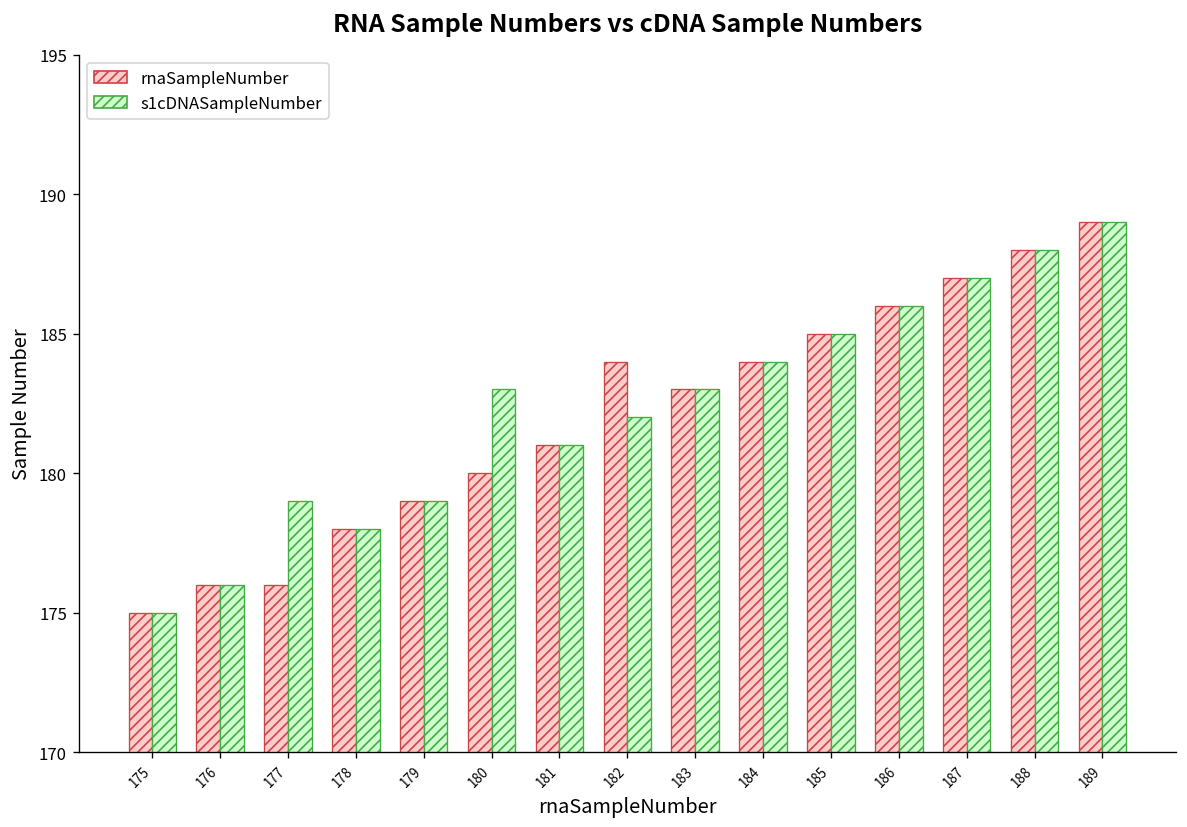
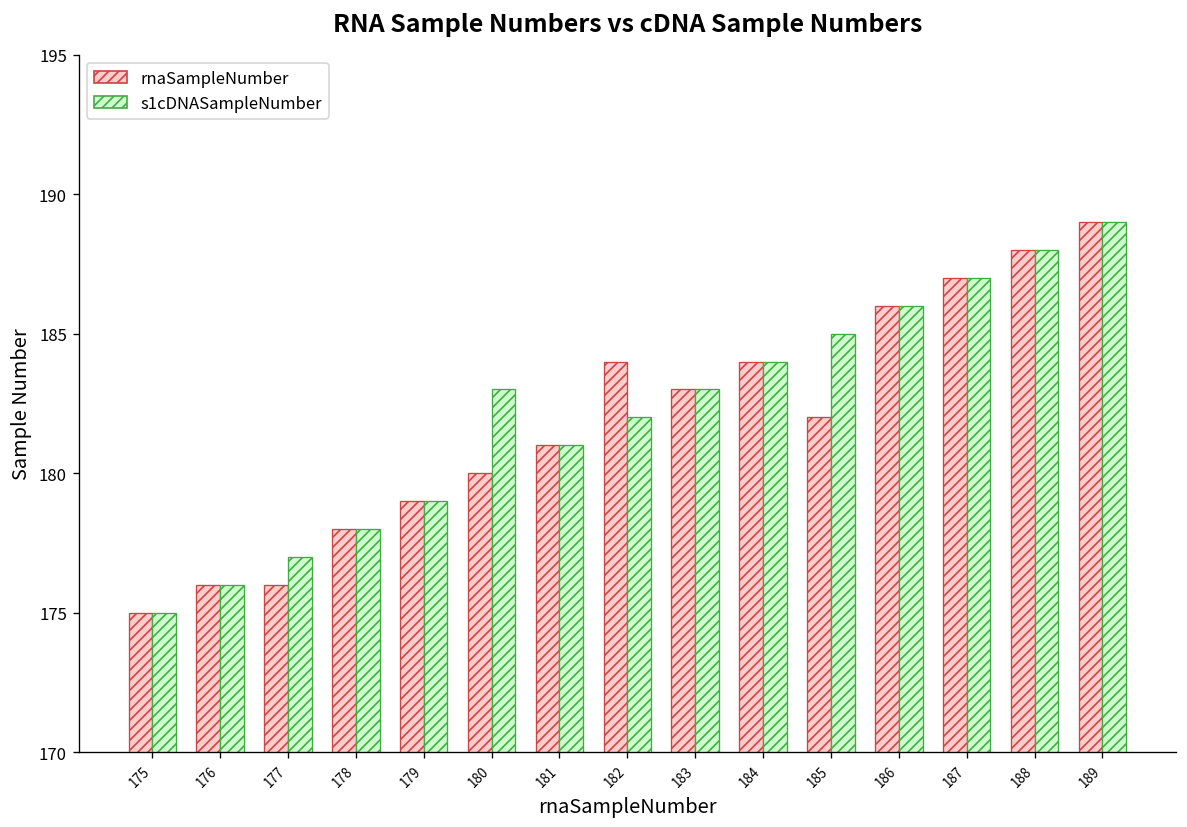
s1cDNASampleNumber, 177: 179 -> 177
rnaSampleNumber, 185: 185 -> 182
